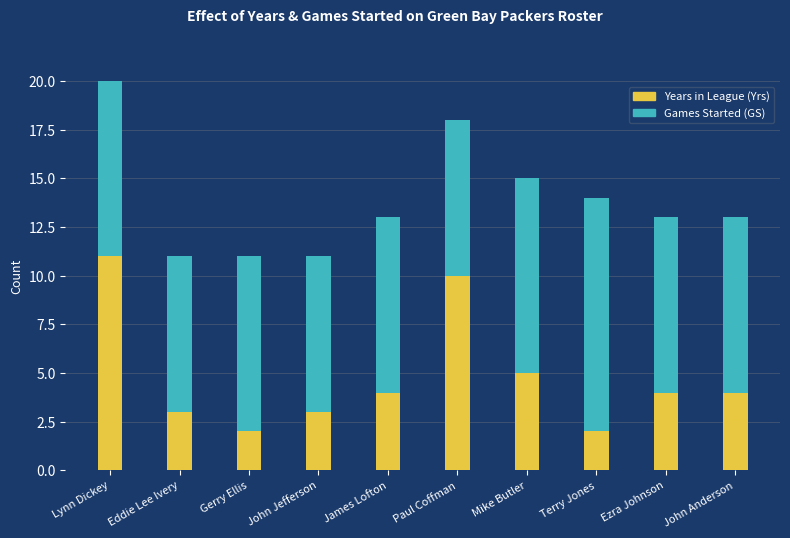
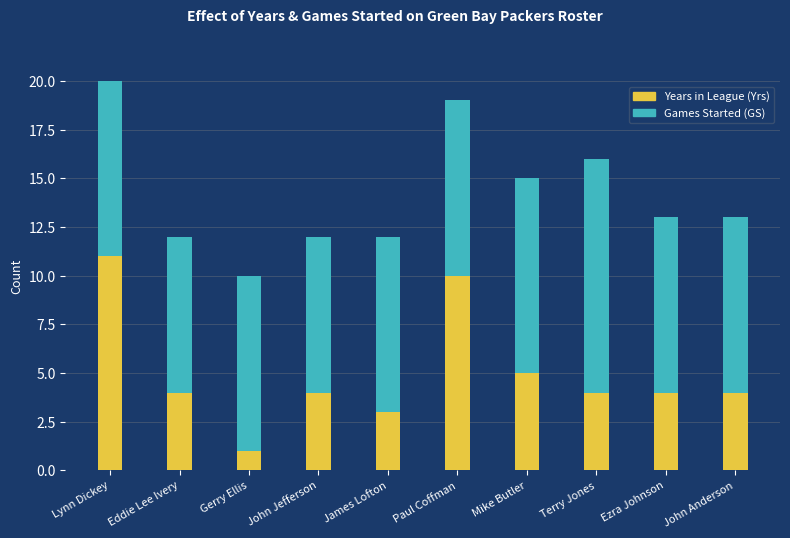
Years in League (Yrs), Eddie Lee Ivery: 3 -> 4
Years in League (Yrs), Gerry Ellis: 2 -> 1
Years in League (Yrs), John Jefferson: 3 -> 4
Years in League (Yrs), James Lofton: 4 -> 3
Games Started (GS), Paul Coffman: 8 -> 9
Years in League (Yrs), Terry Jones: 2 -> 4
